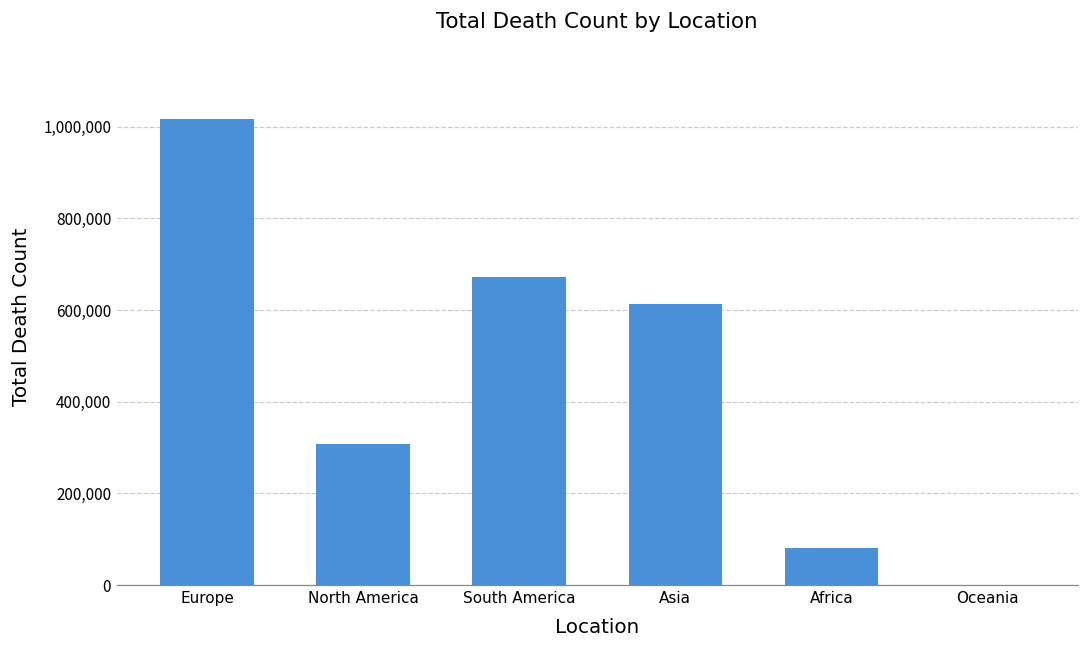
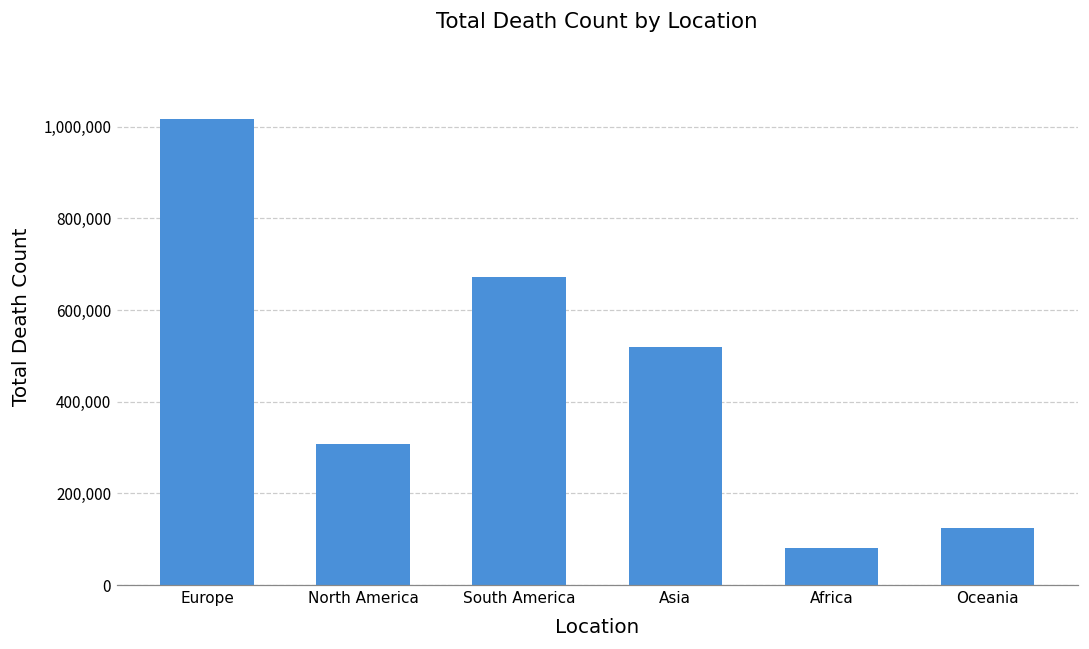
Asia: 610,000 -> 520,000
Oceania: 0 -> 120,000
